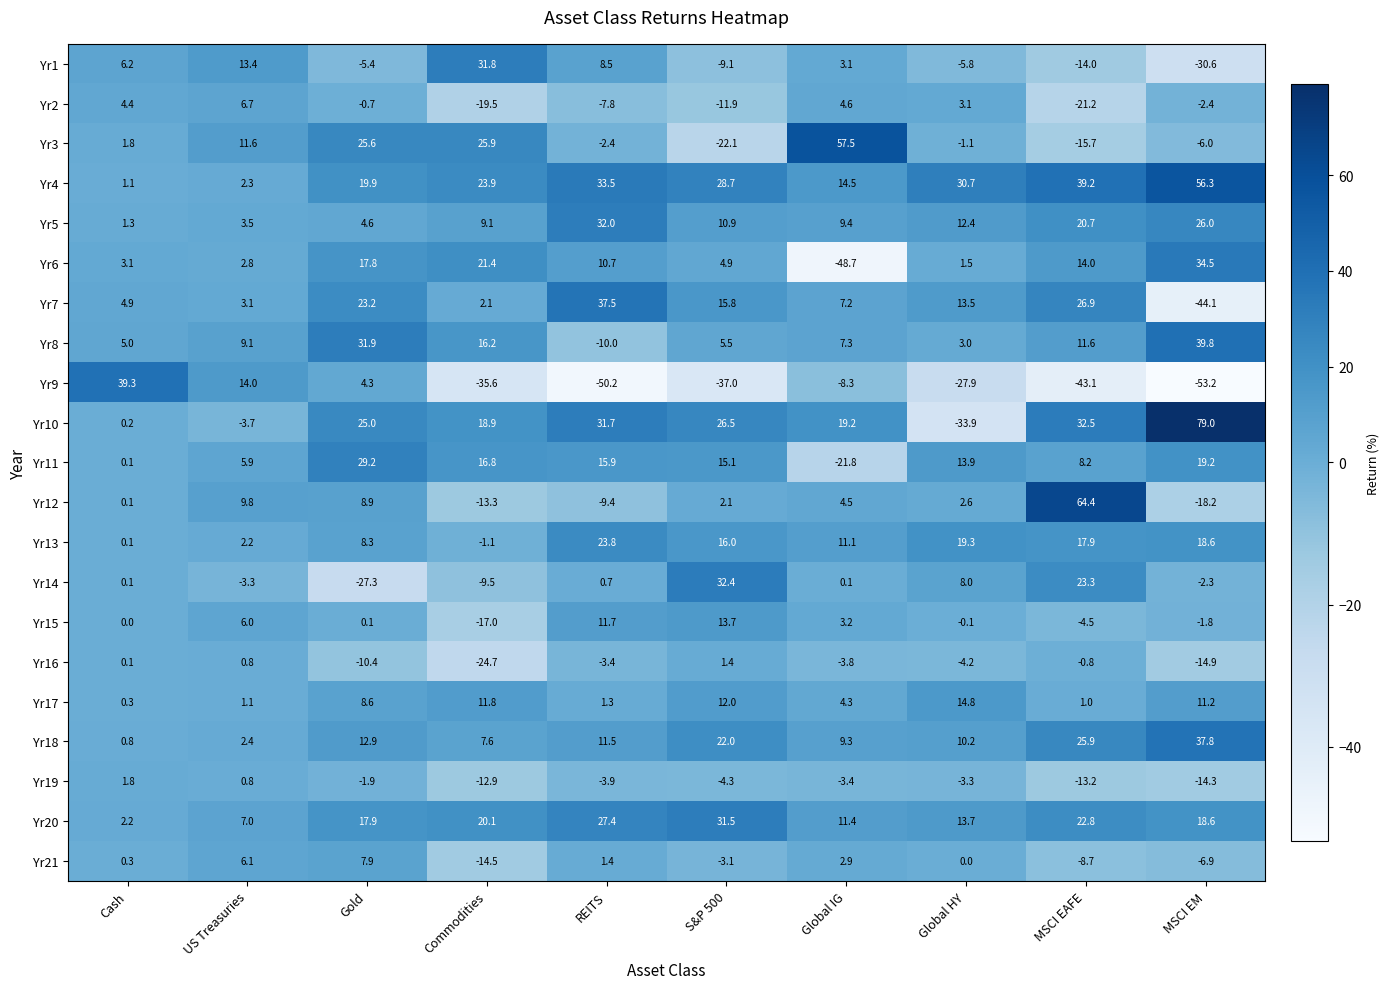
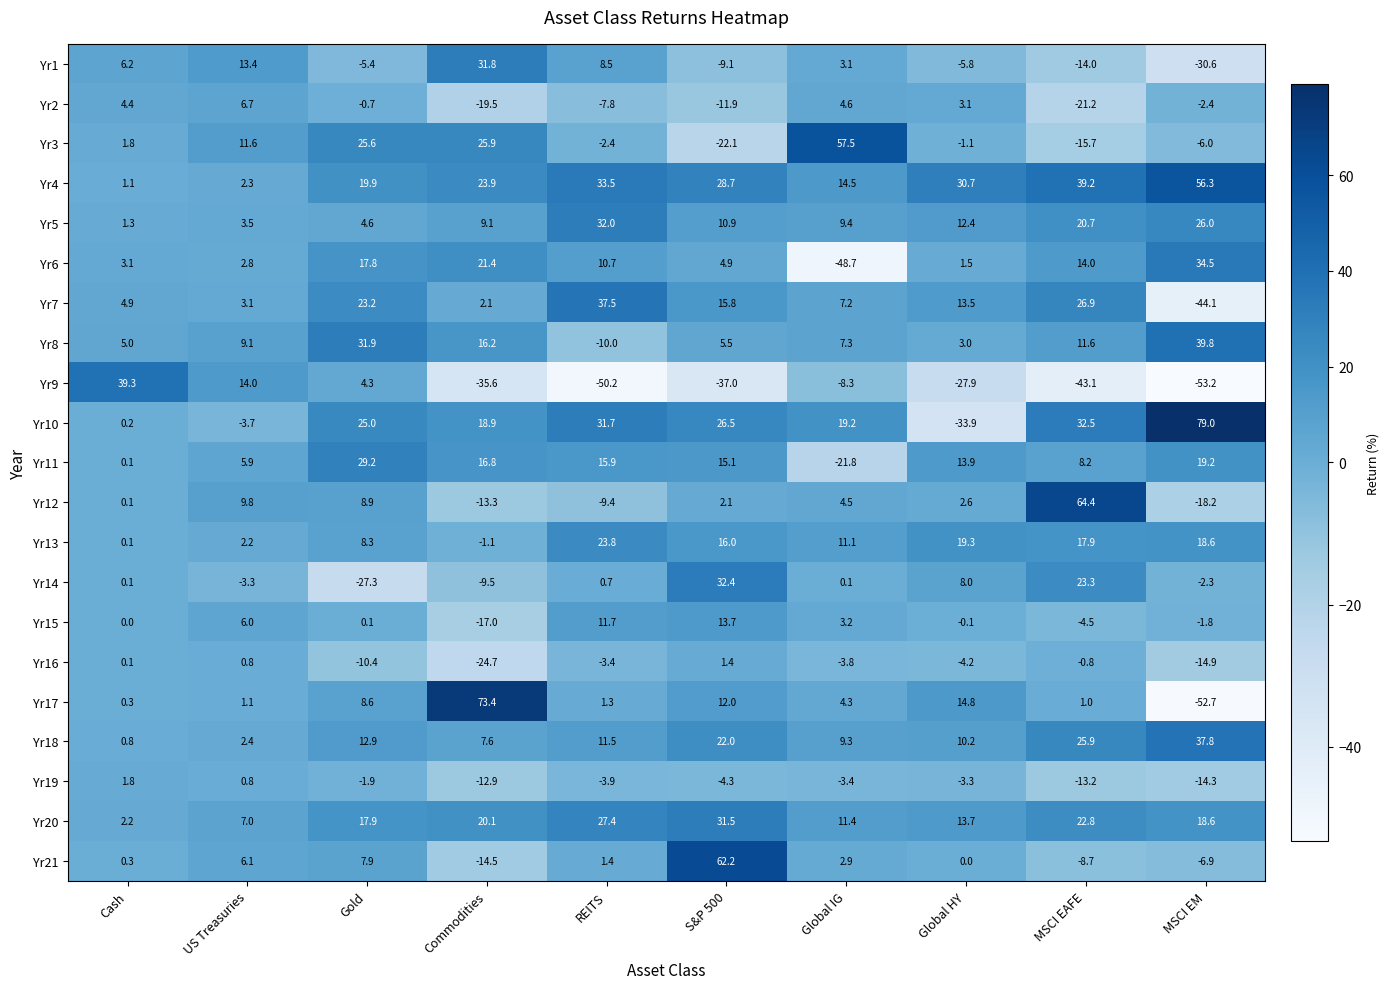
Yr17, Commodities: 11.8 -> 73.4
Yr17, MSCI EM: 11.2 -> -52.7
Yr21, S&P 500: -3.1 -> 62.2
